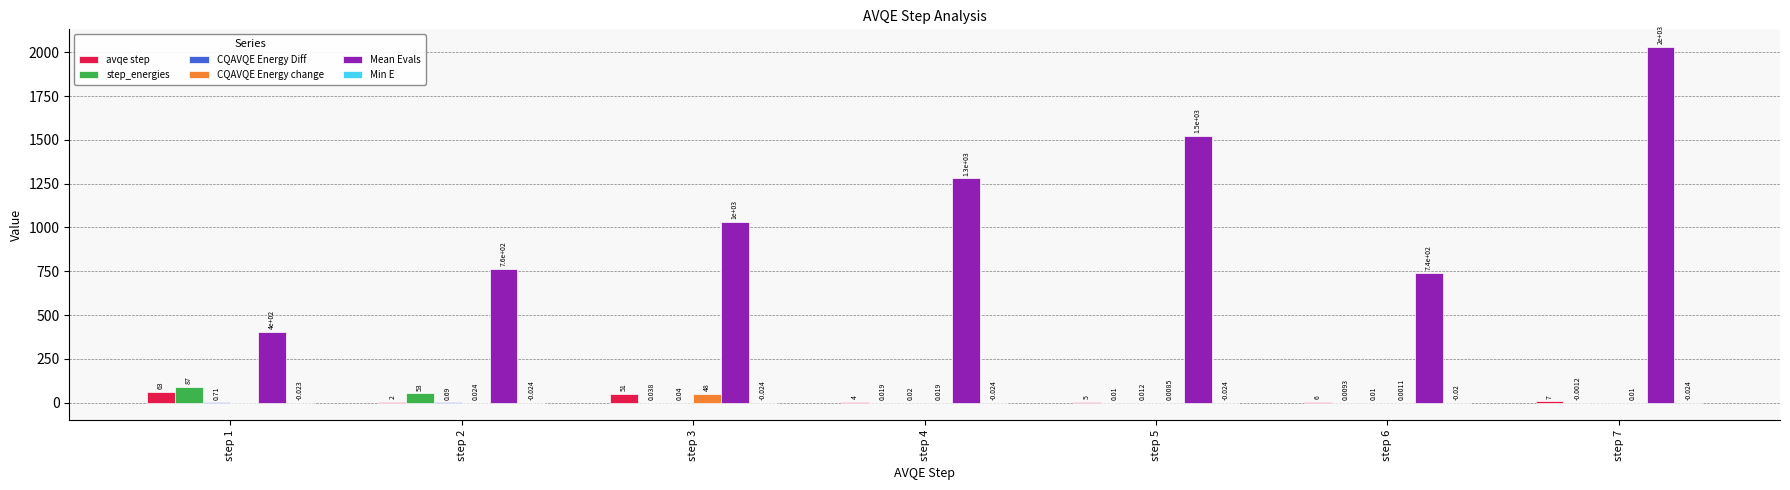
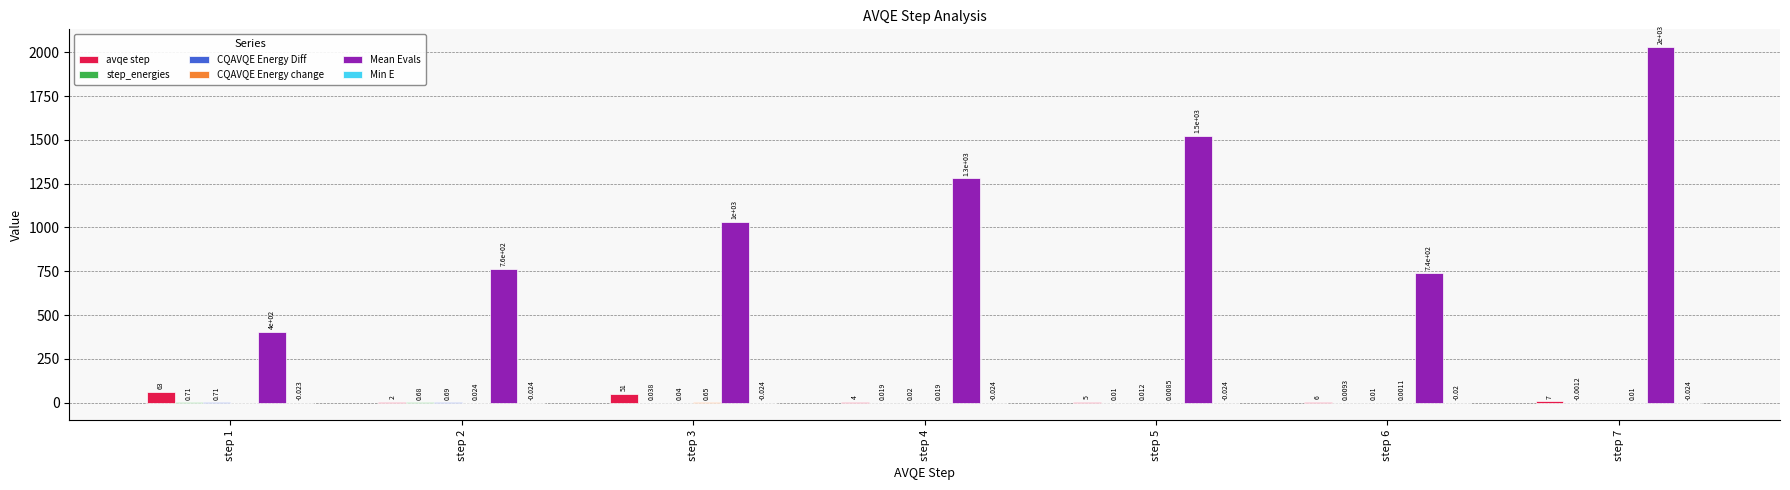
step_energies, step 1: 87 -> 0.71
step_energies, step 2: 53 -> 0.68
CQAVQE Energy change, step 3: 48 -> 0.65
